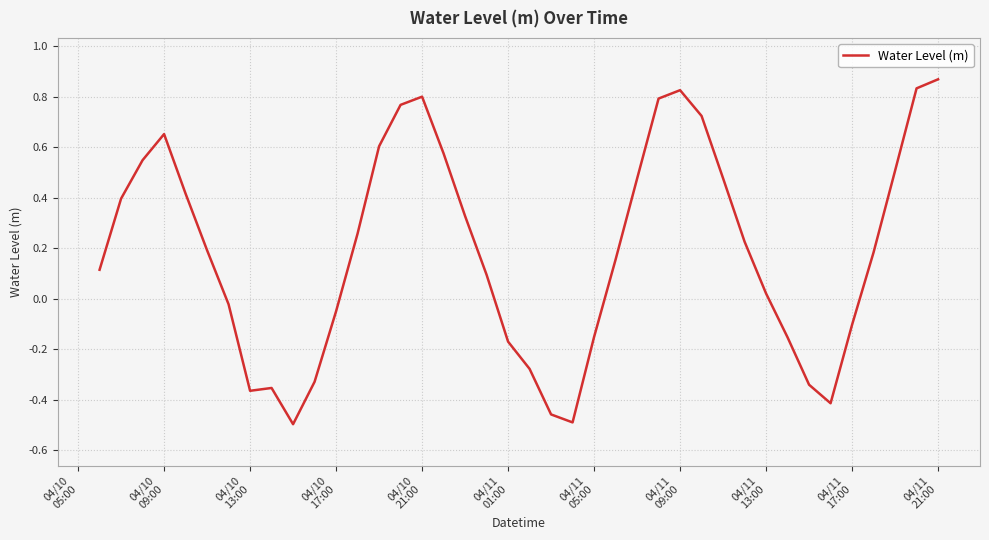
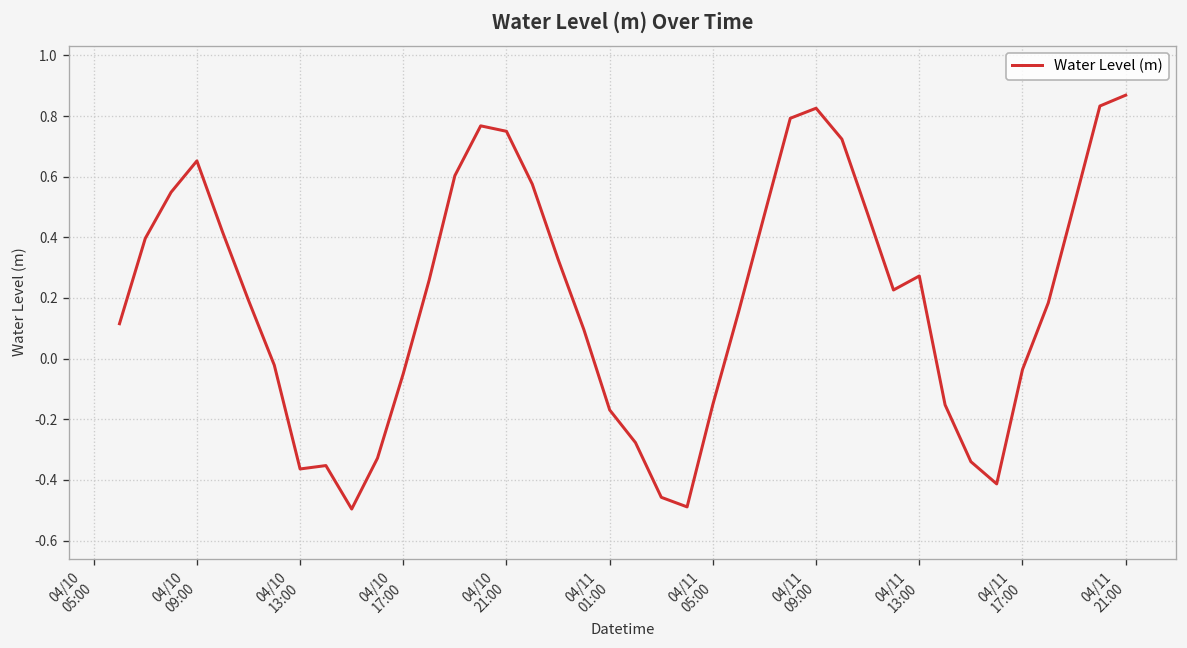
04/10 21:00: 0.80 -> 0.75
04/11 13:00: 0.02 -> 0.27
04/11 17:00: -0.10 -> -0.04
